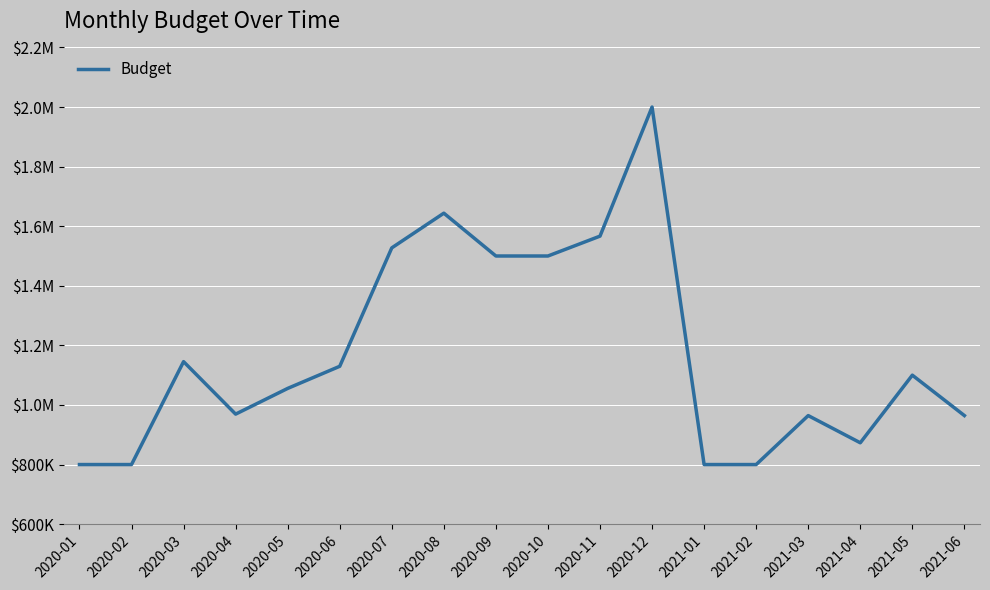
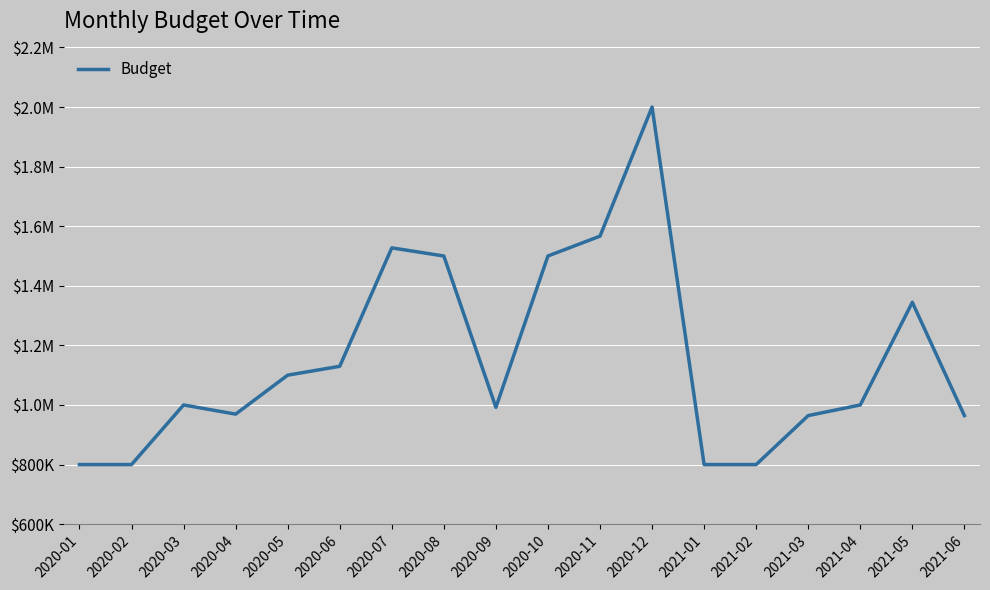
2020-03: $1150000 -> $1000000
2020-05: $1060000 -> $1100000
2020-08: $1640000 -> $1500000
2020-09: $1500000 -> $990000
2021-04: $870000 -> $1000000
2021-05: $1100000 -> $1340000
